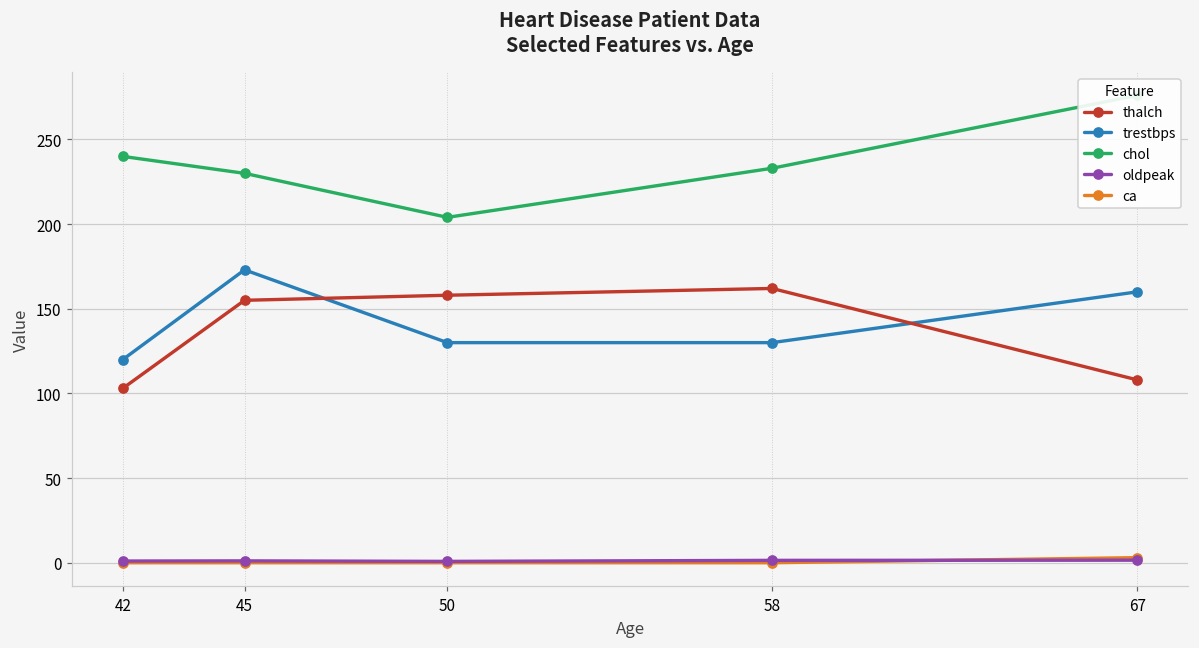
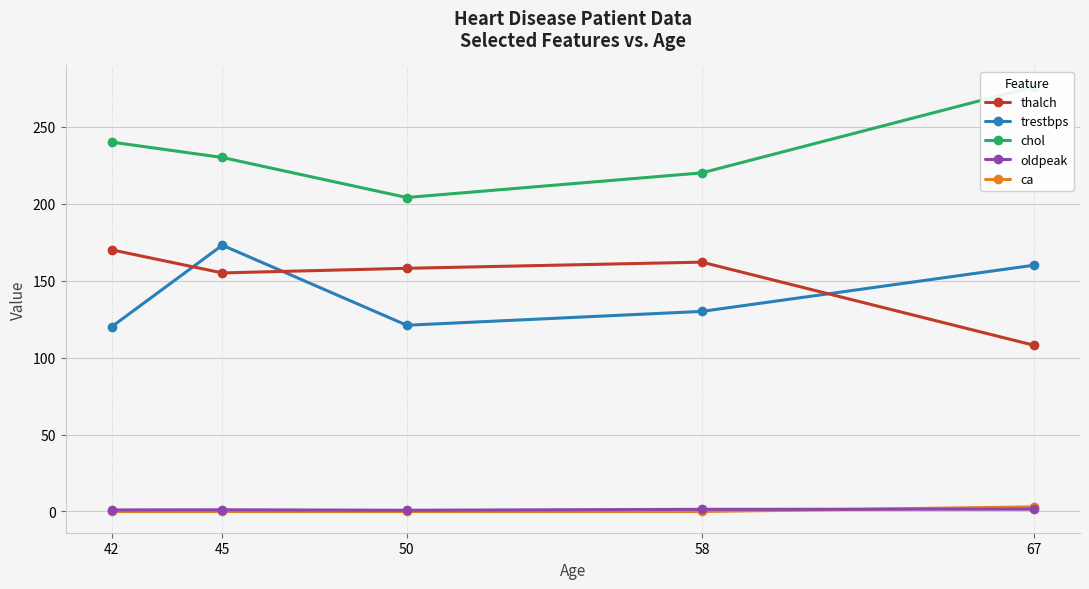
thalch, 42: 103 -> 170
trestbps, 50: 130 -> 121
chol, 58: 233 -> 220
